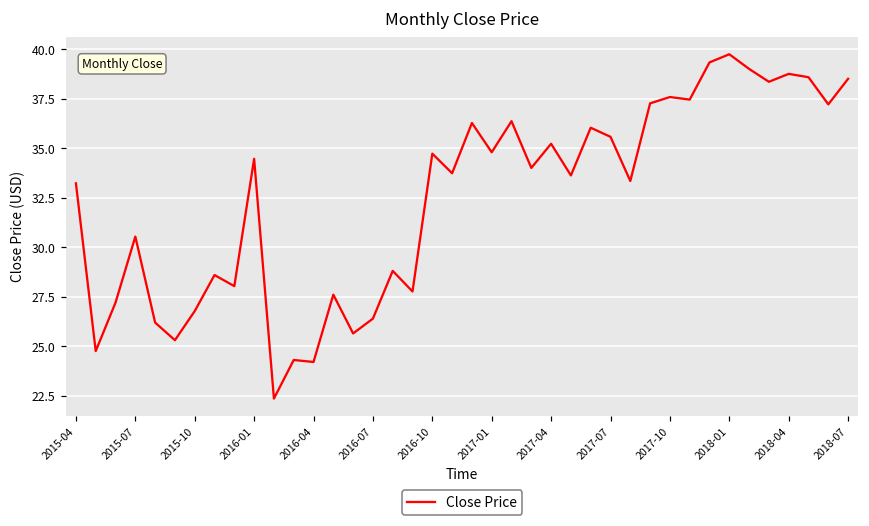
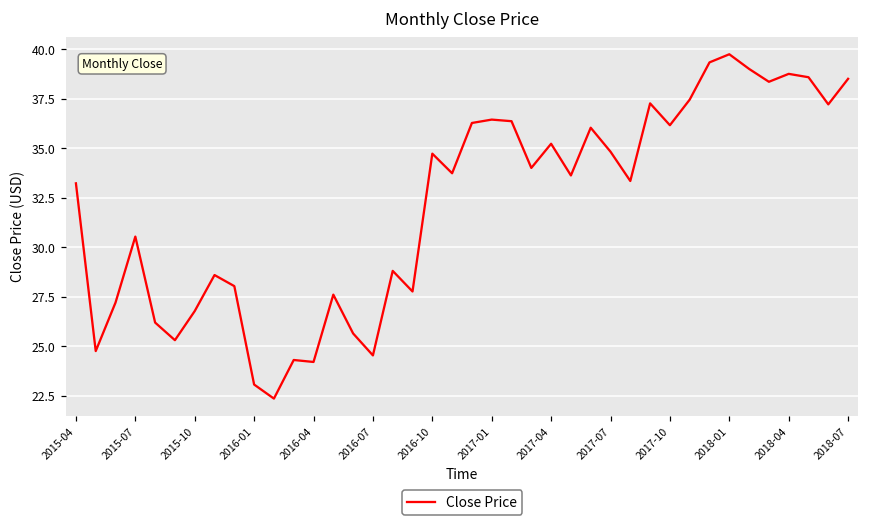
2016-01: 34.5 -> 23.1
2016-07: 26.4 -> 24.5
2017-01: 34.8 -> 36.4
2017-07: 35.6 -> 34.8
2017-10: 37.6 -> 36.2
